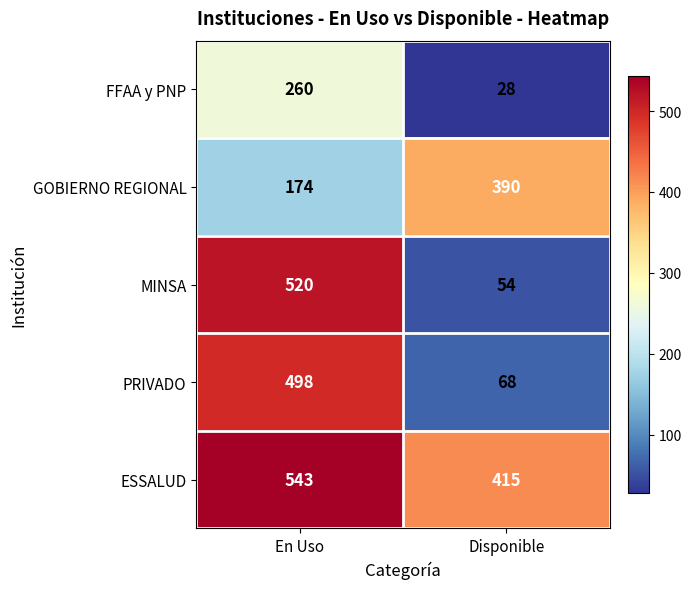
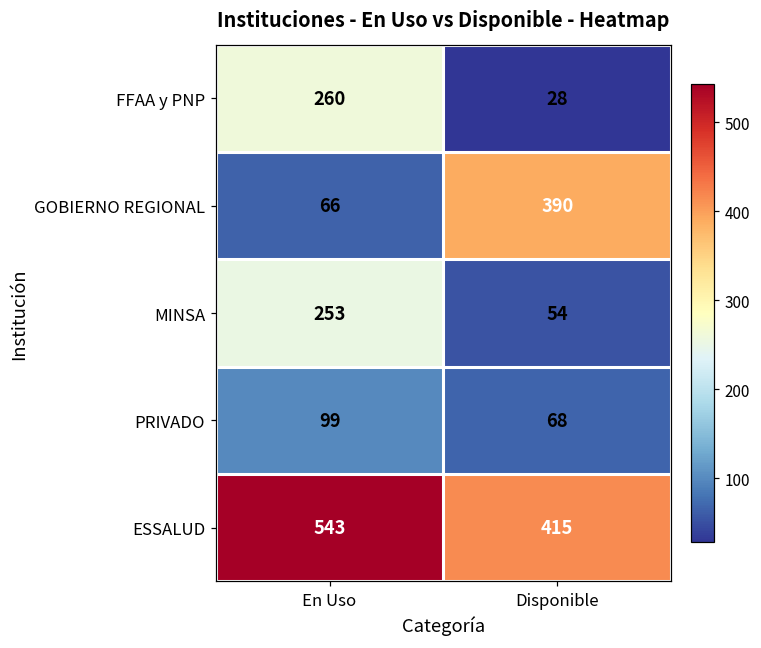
GOBIERNO REGIONAL, En Uso: 174 -> 66
MINSA, En Uso: 520 -> 253
PRIVADO, En Uso: 498 -> 99
